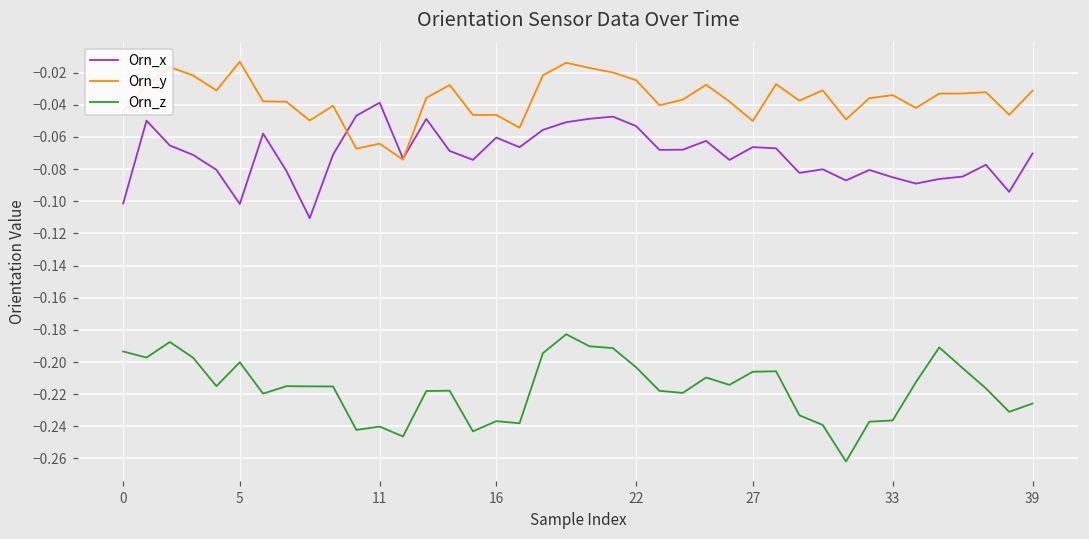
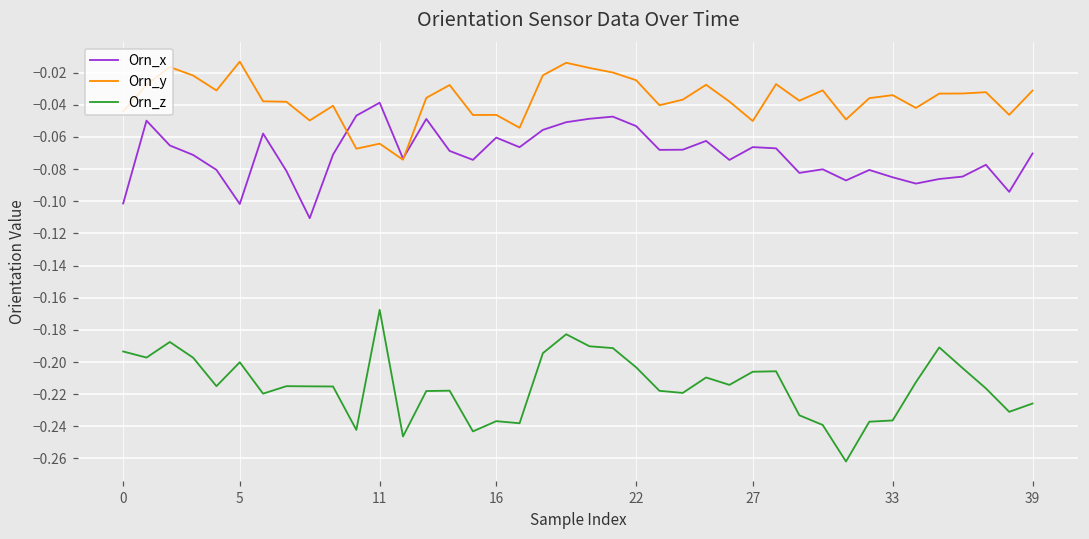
Orn_z, 11: -0.240 -> -0.168
